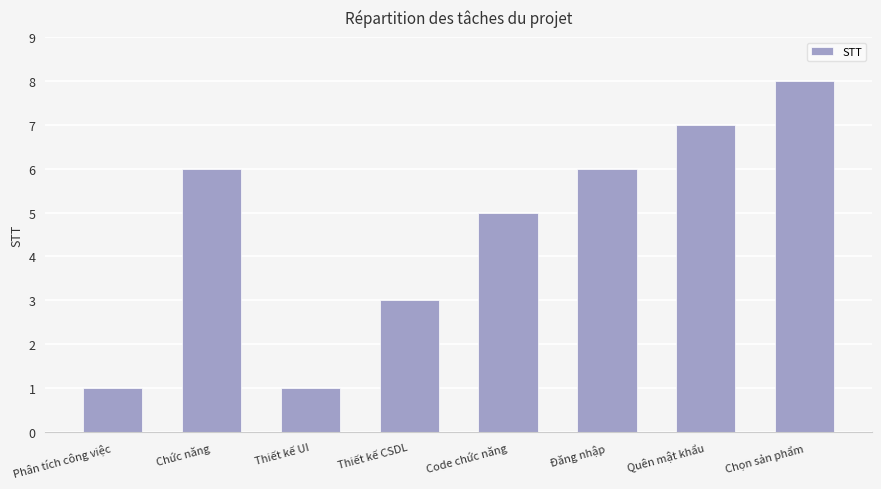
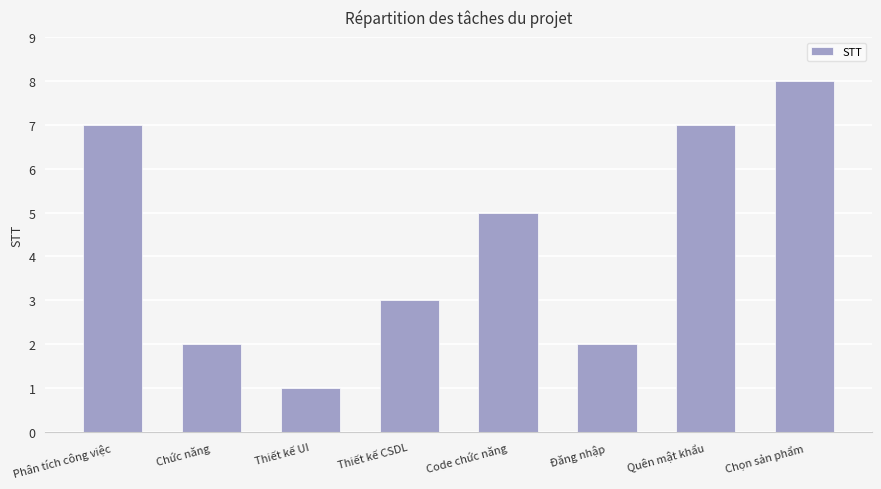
Phân tích công việc: 1 -> 7
Chức năng: 6 -> 2
Đăng nhập: 6 -> 2
